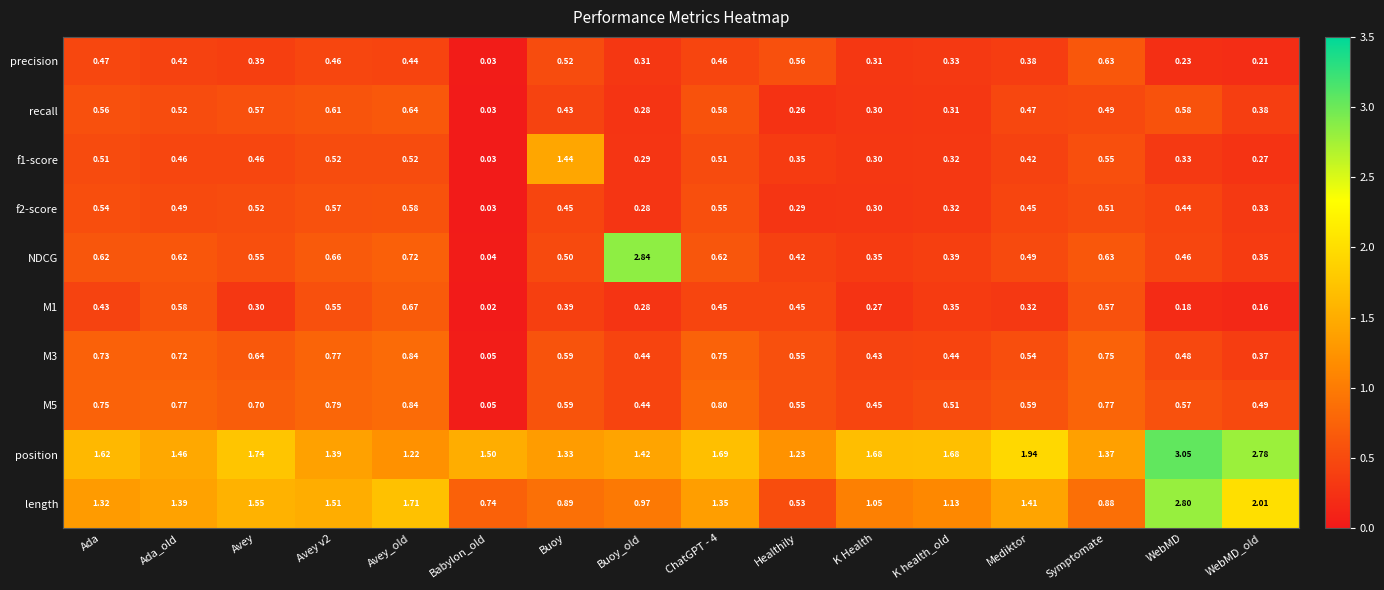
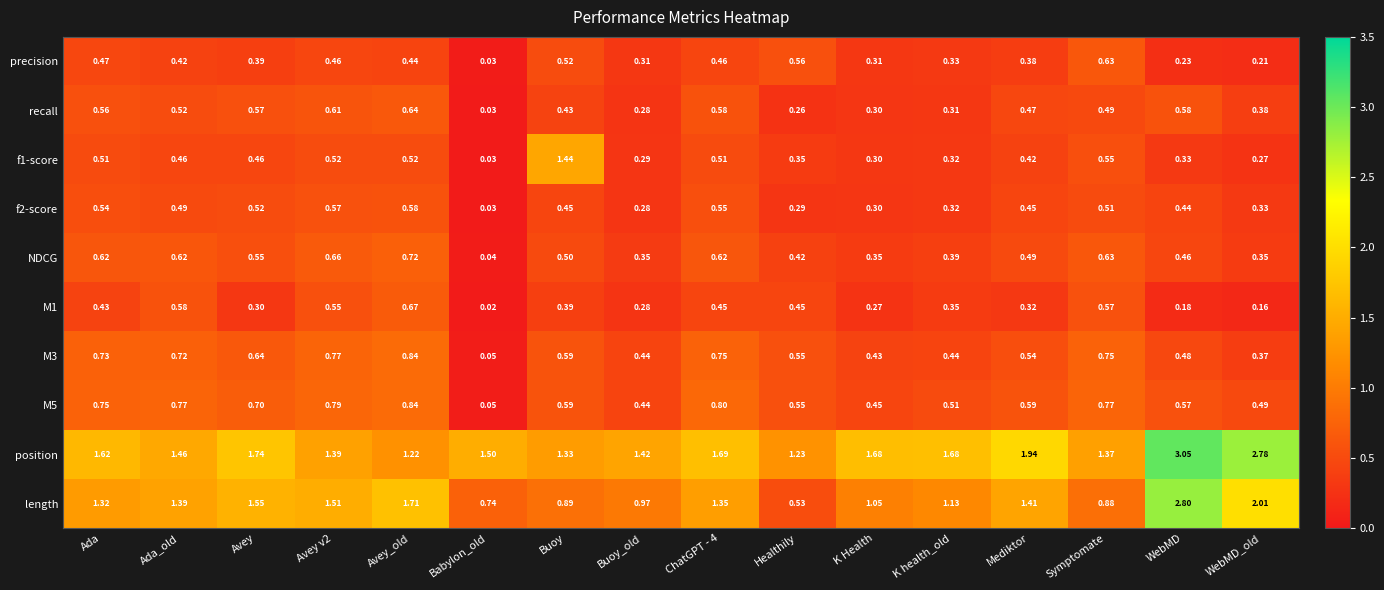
NDCG, Buoy_old: 2.84 -> 0.35
